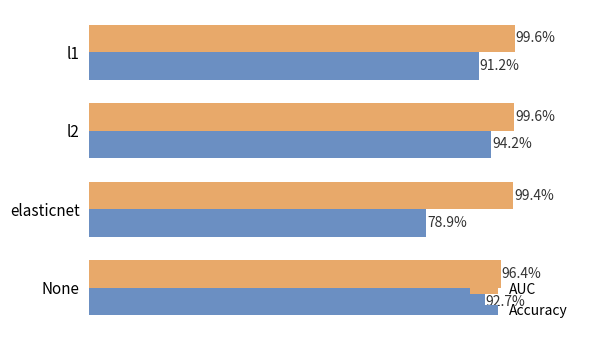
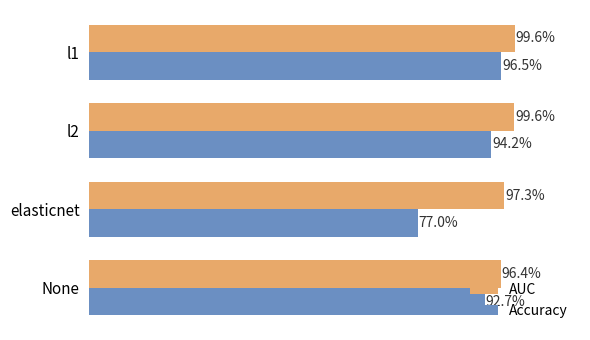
Accuracy, l1: 91.2% -> 96.5%
AUC, elasticnet: 99.4% -> 97.3%
Accuracy, elasticnet: 78.9% -> 77.0%
